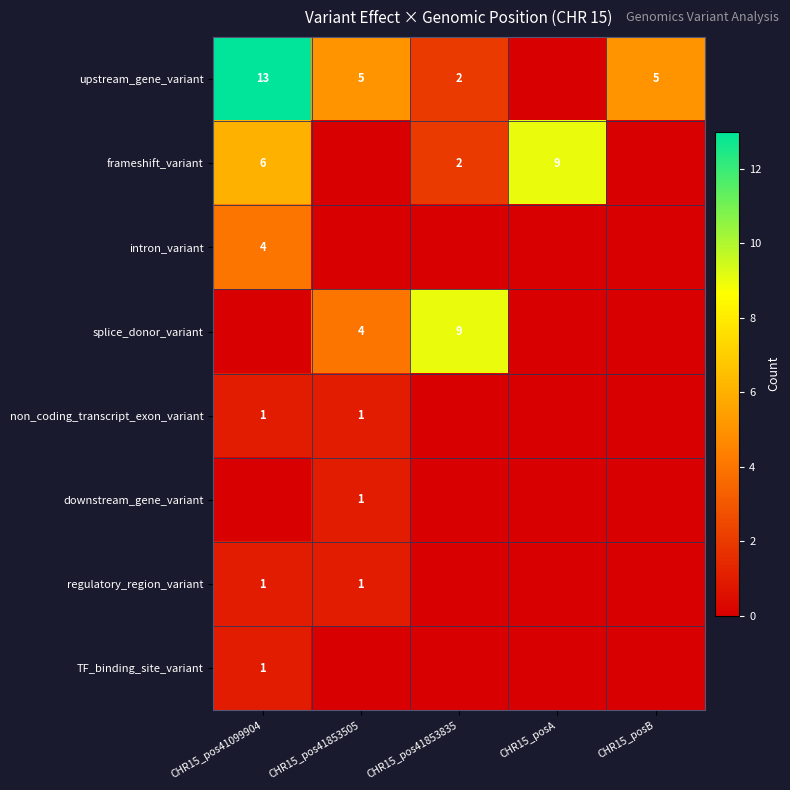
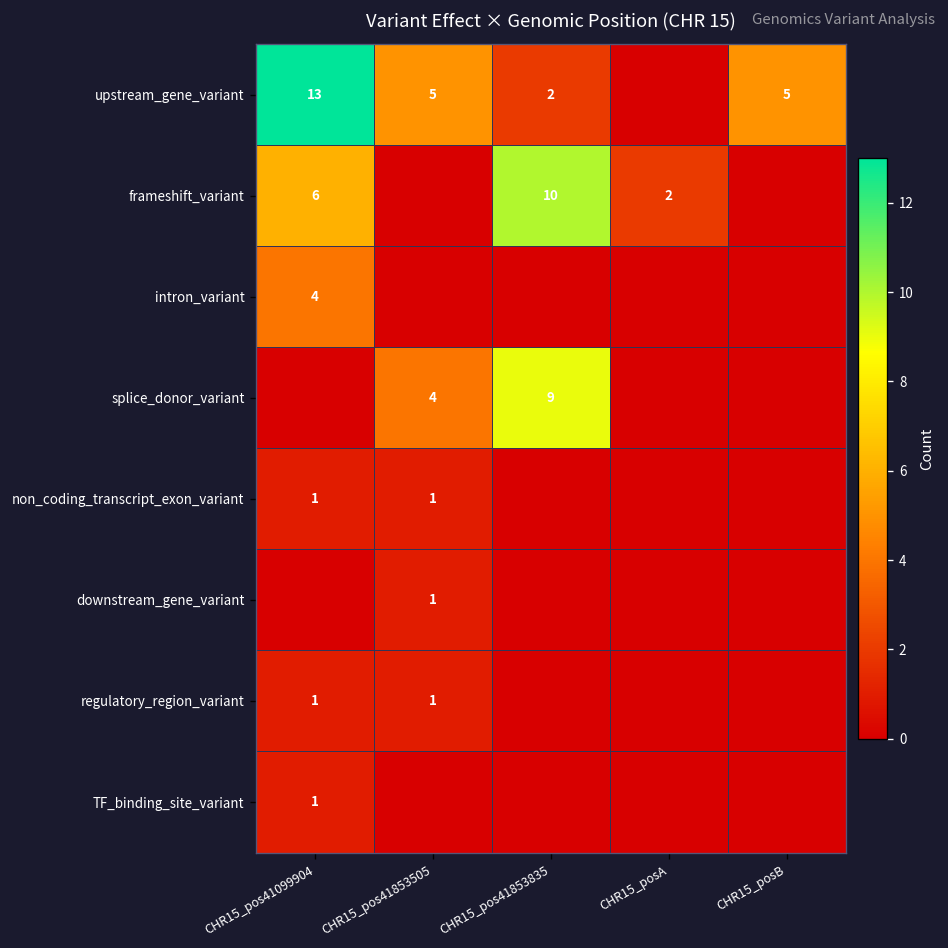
frameshift_variant, CHR15_pos41853835: 2 -> 10
frameshift_variant, CHR15_posA: 9 -> 2
